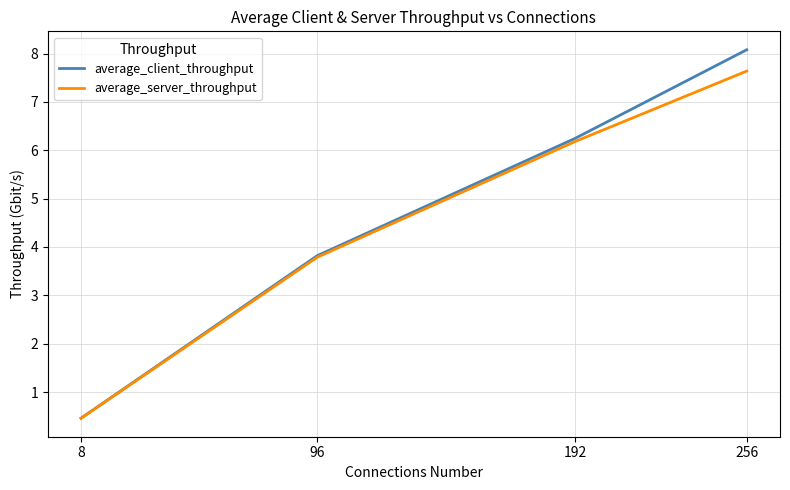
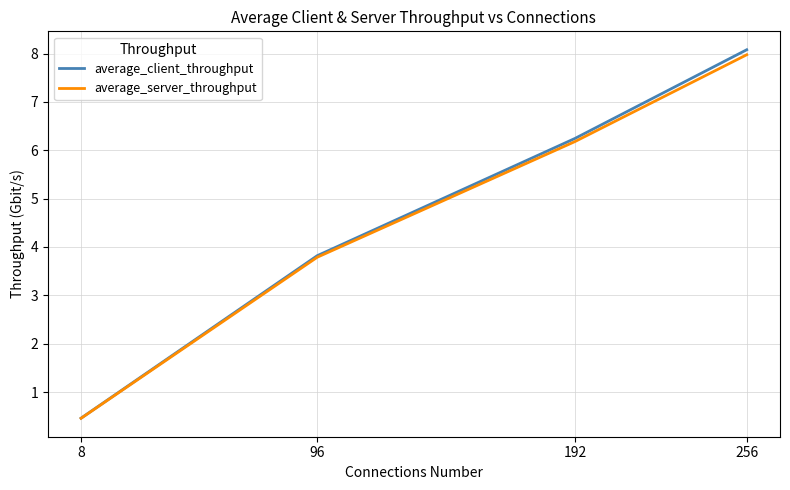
average_server_throughput, 256: 7.6 -> 8.0
